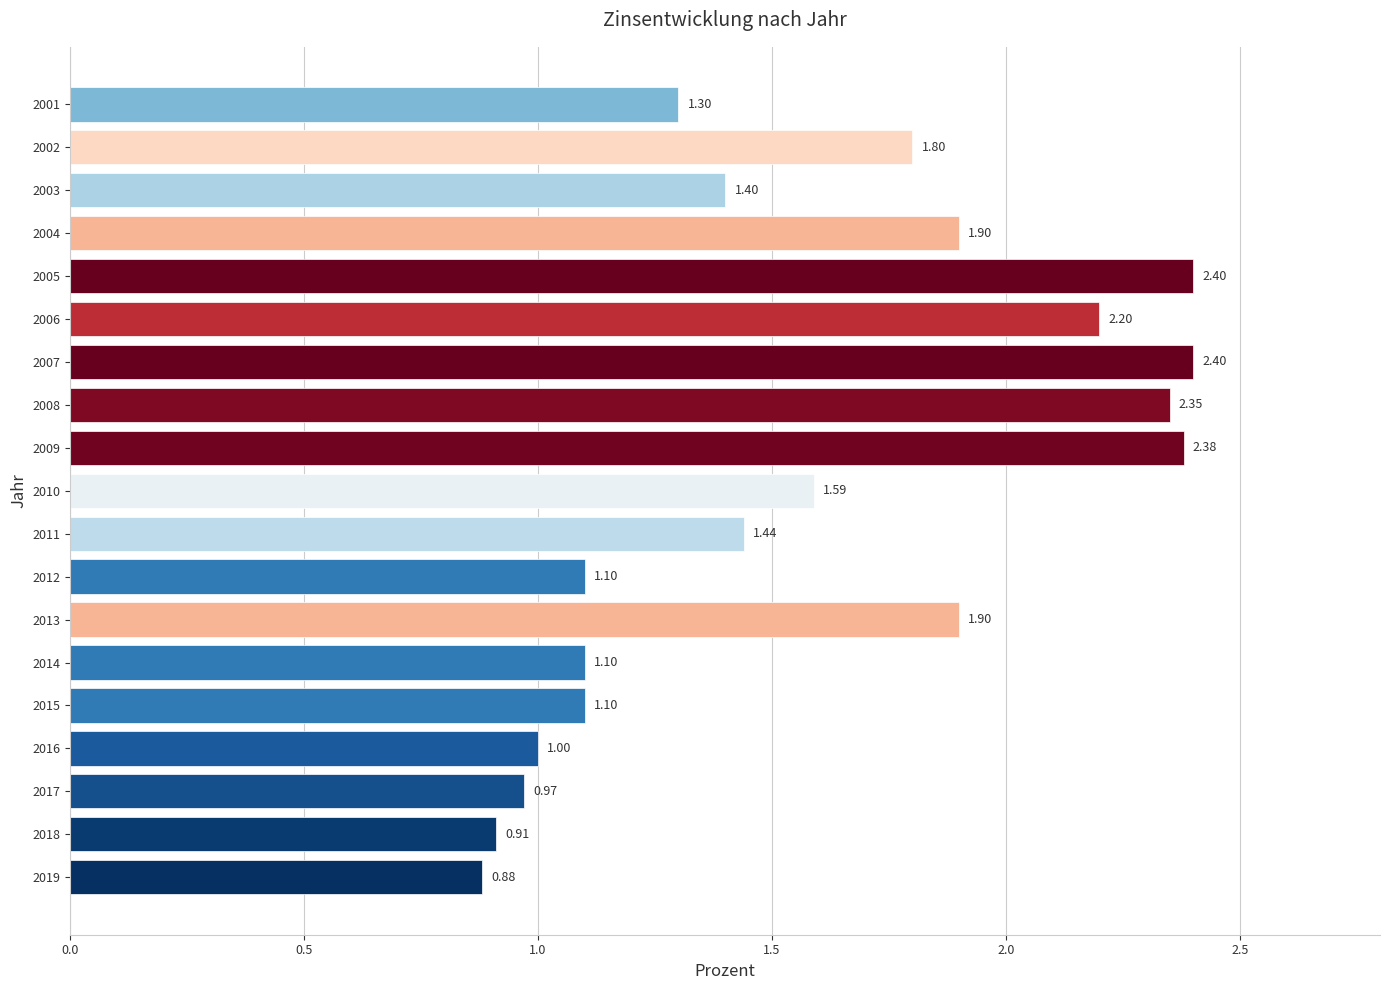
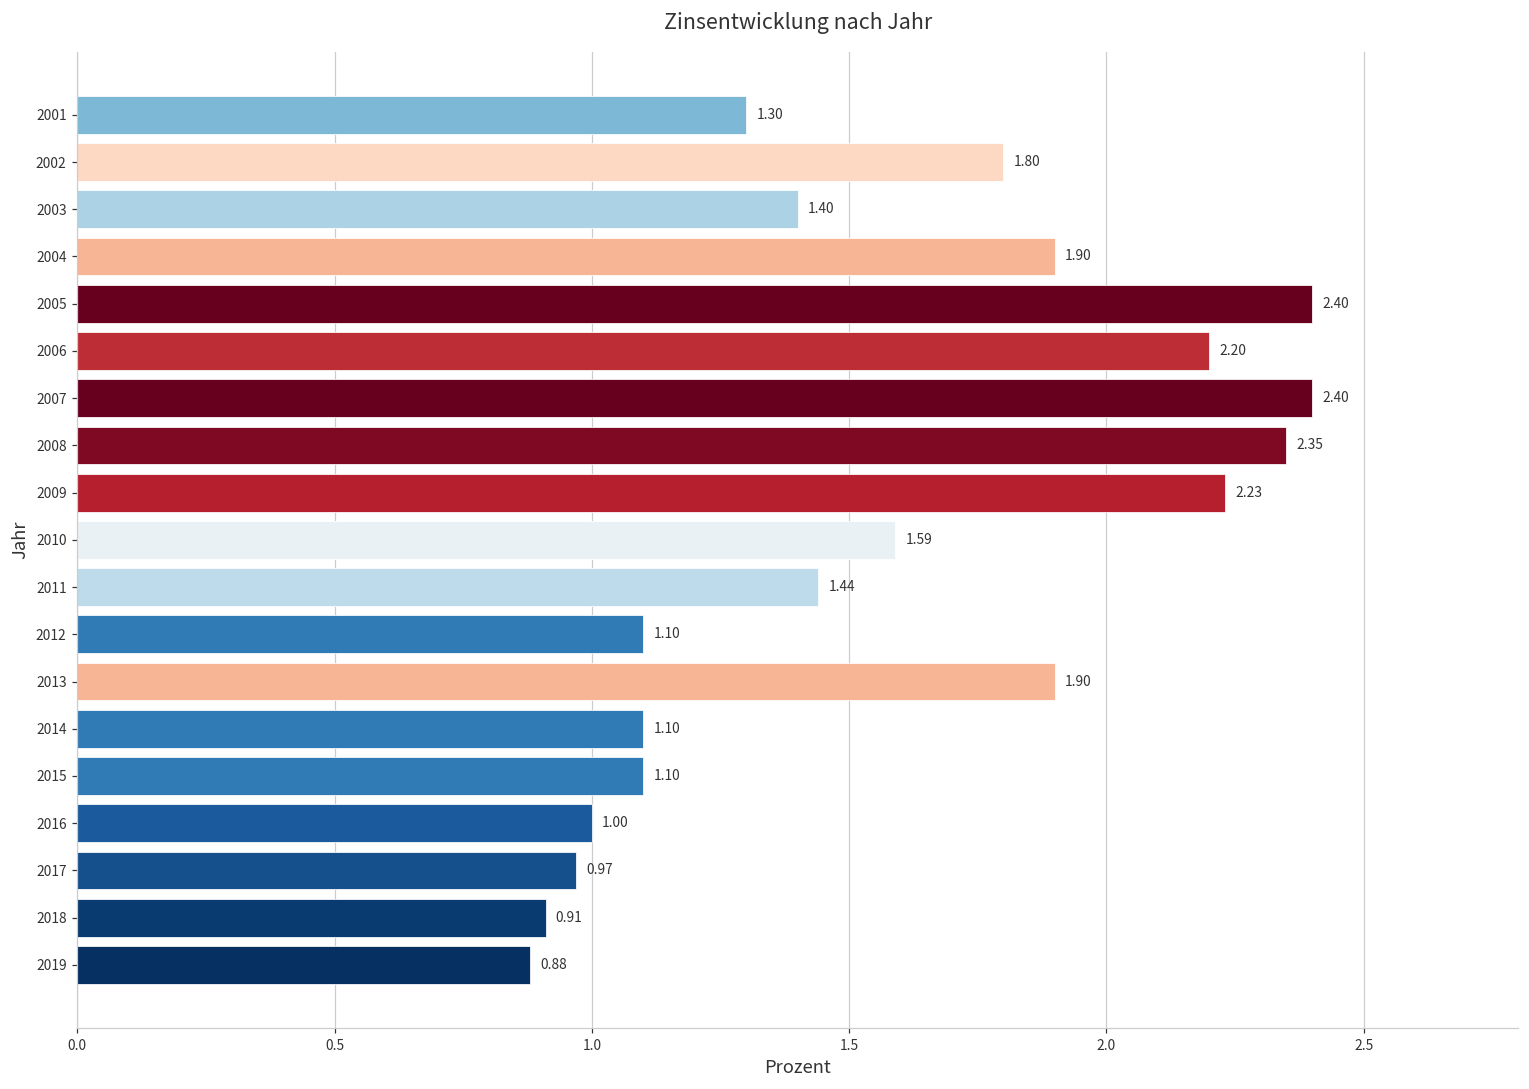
2009: 2.38 -> 2.23
